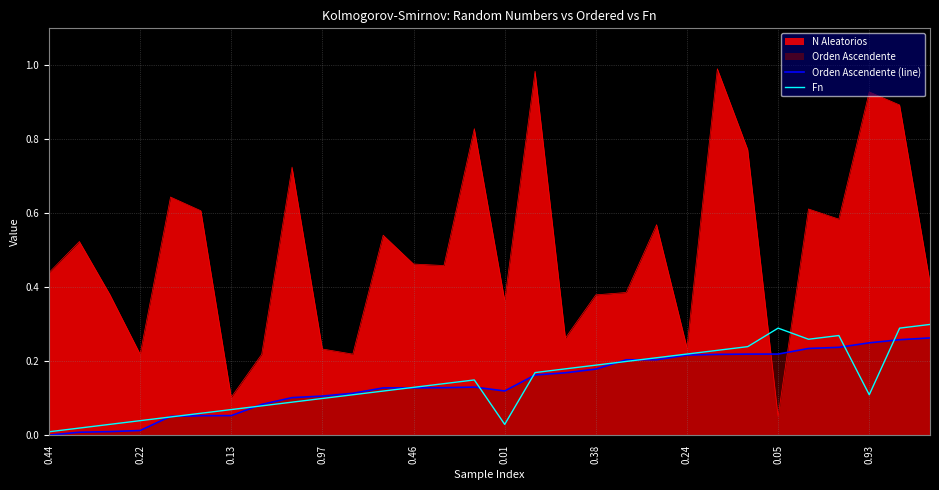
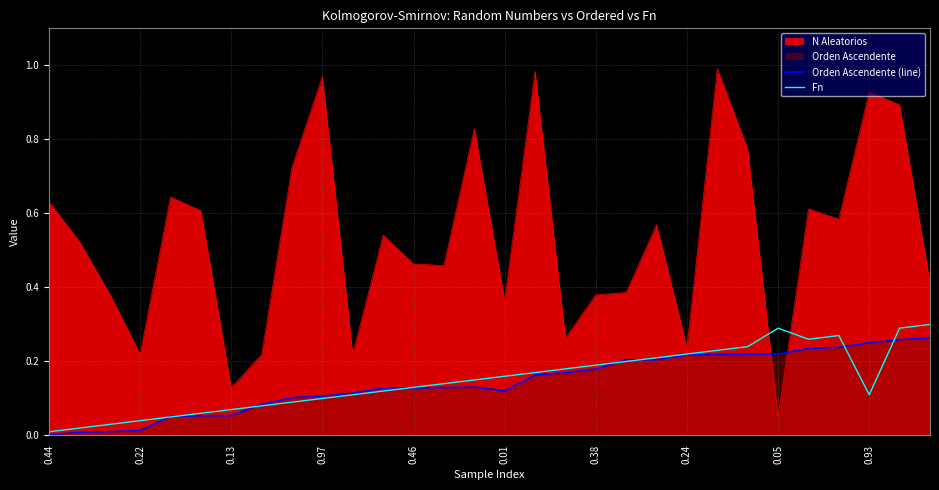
N Aleatorios, 0.44: 0.44 -> 0.63
N Aleatorios, 0.13: 0.10 -> 0.13
N Aleatorios, 0.97: 0.23 -> 0.97
Fn, 0.01: 0.03 -> 0.16
